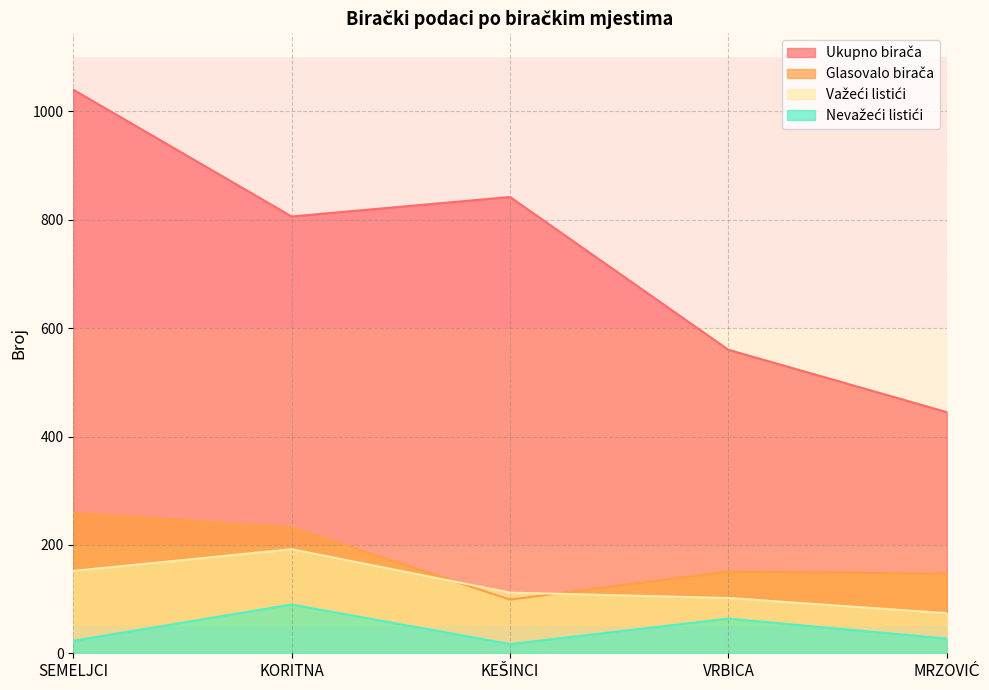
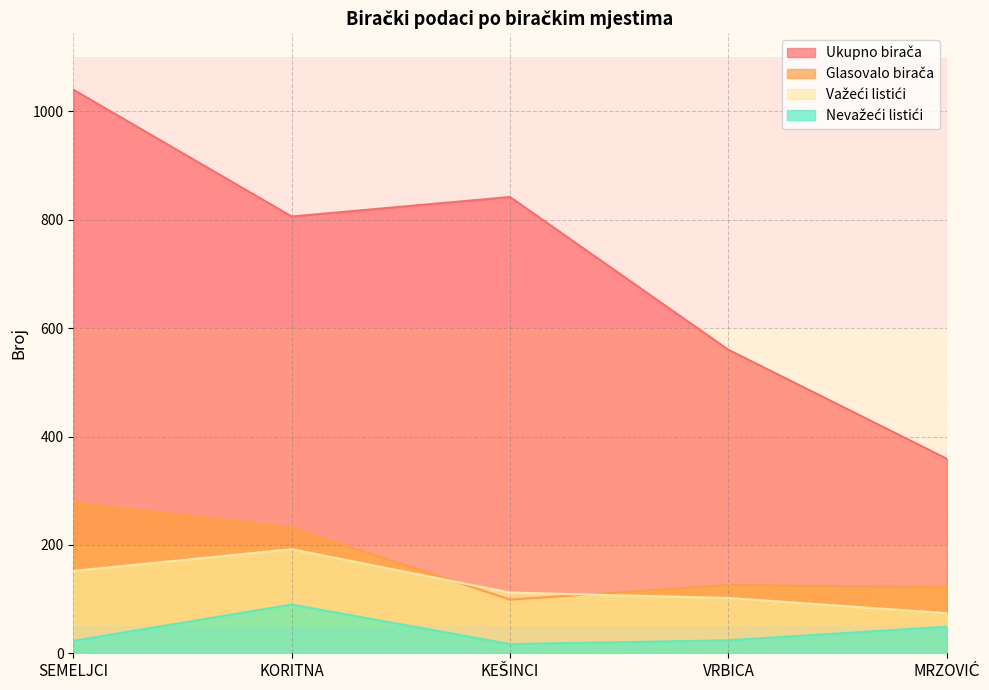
Glasovalo birača, SEMELJCI: 260 -> 280
Glasovalo birača, VRBICA: 150 -> 130
Nevažeći listići, VRBICA: 60 -> 20
Ukupno birača, MRZOVIĆ: 450 -> 360
Glasovalo birača, MRZOVIĆ: 150 -> 120
Nevažeći listići, MRZOVIĆ: 30 -> 50
